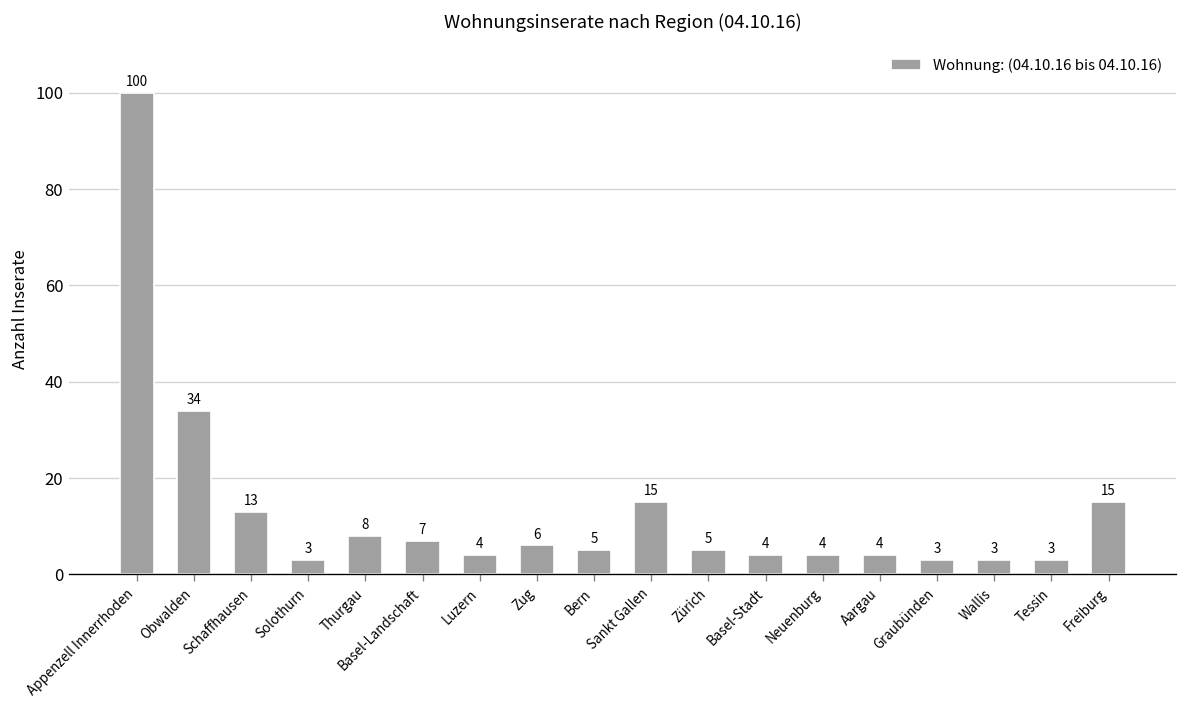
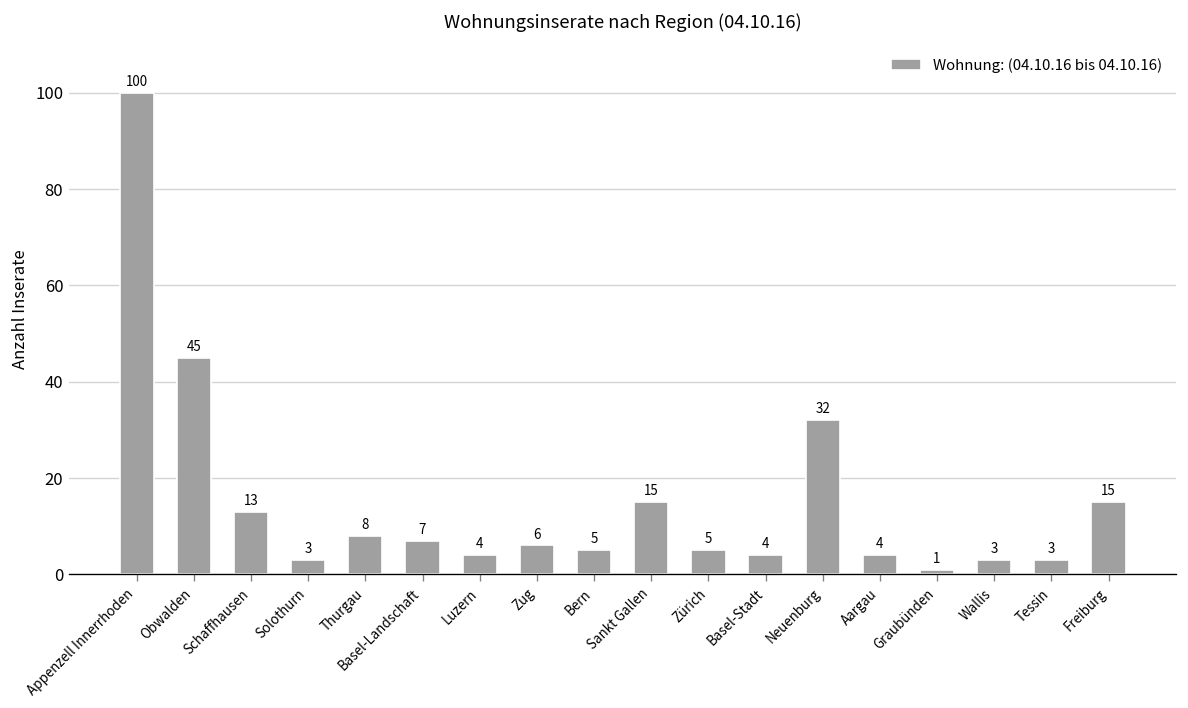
Obwalden: 34 -> 45
Neuenburg: 4 -> 32
Graubünden: 3 -> 1
